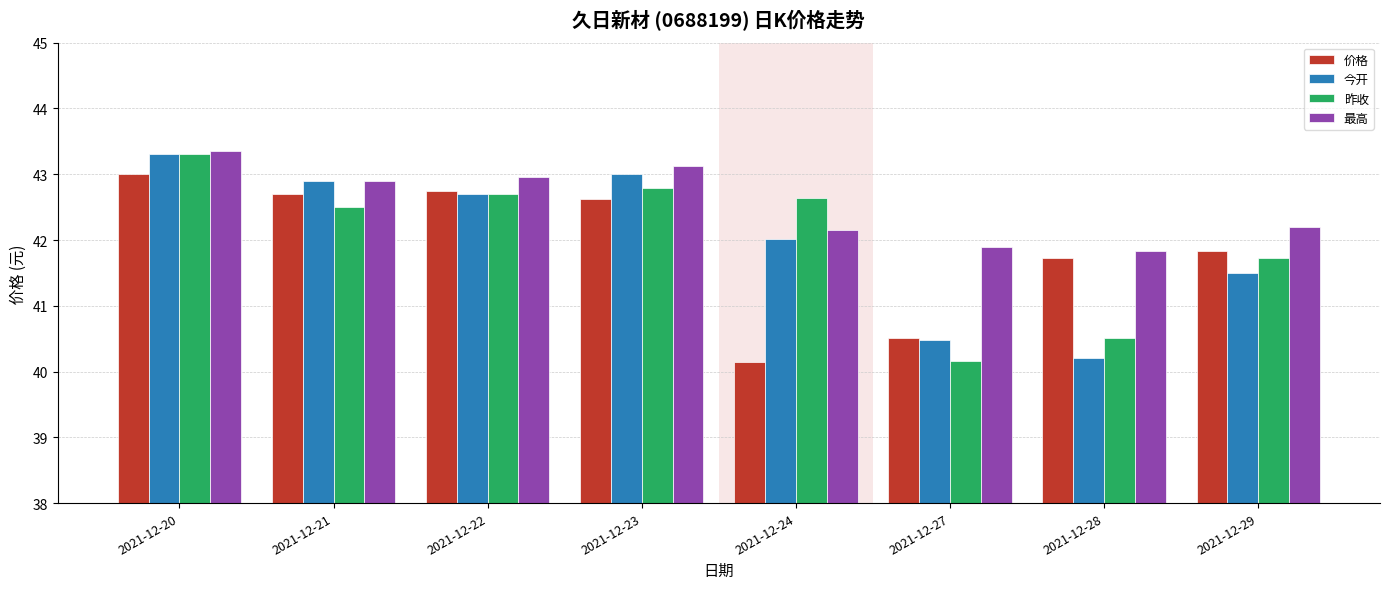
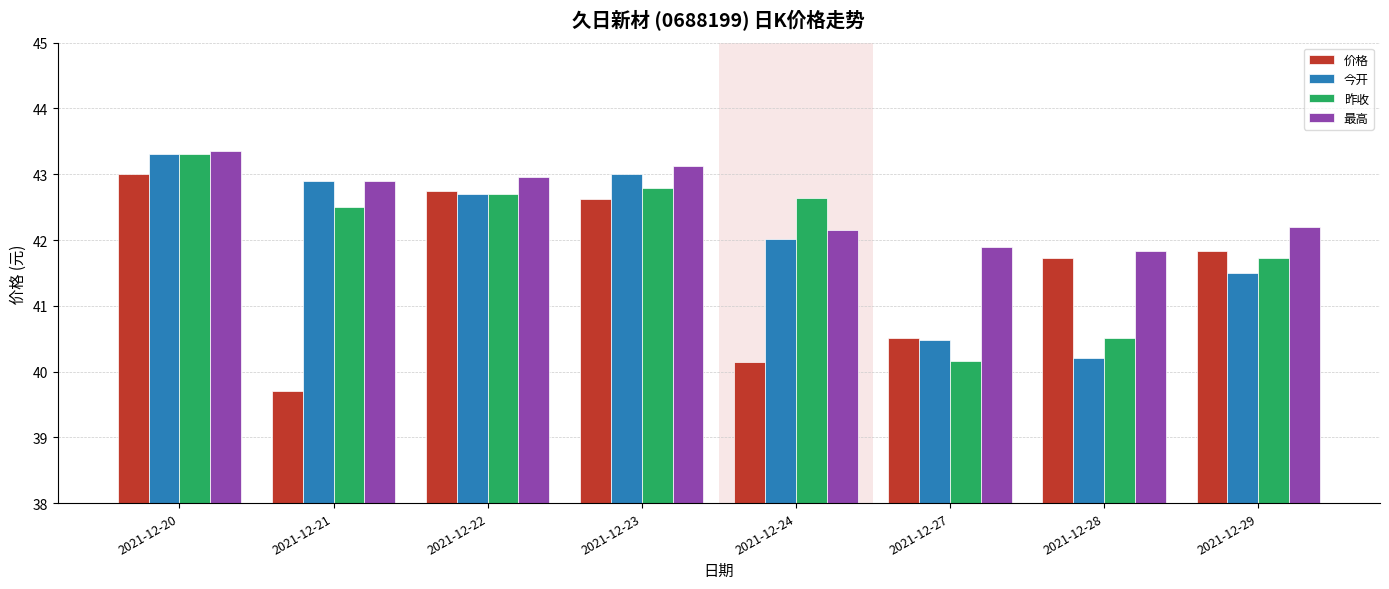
价格, 2021-12-21: 42.7 -> 39.7
